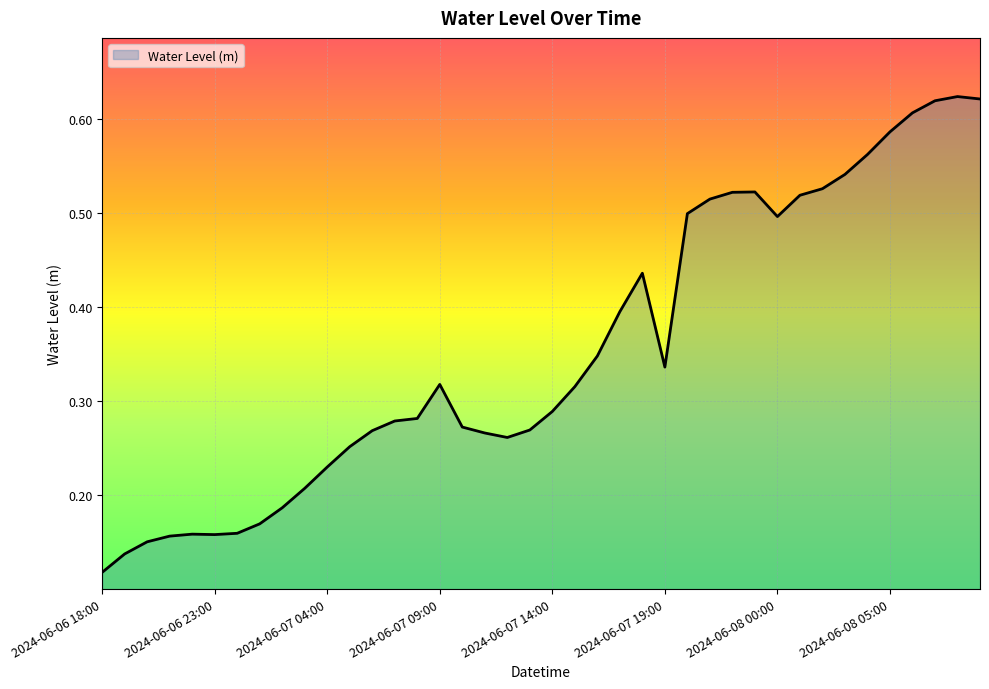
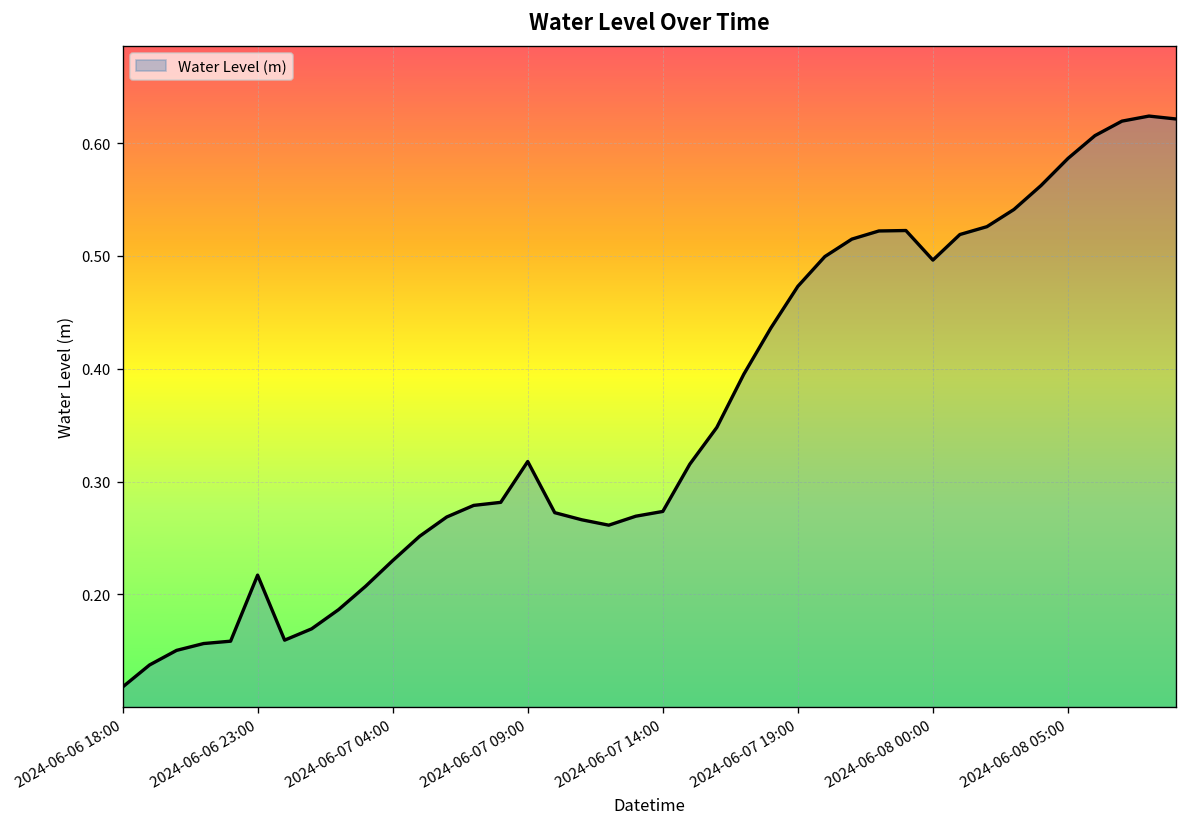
2024-06-06 23:00: 0.16 -> 0.22
2024-06-07 14:00: 0.29 -> 0.27
2024-06-07 19:00: 0.34 -> 0.47
